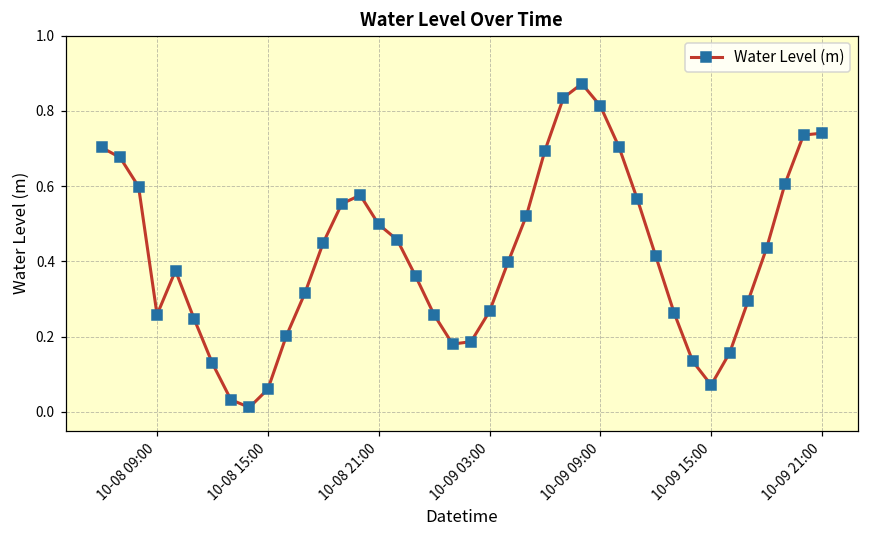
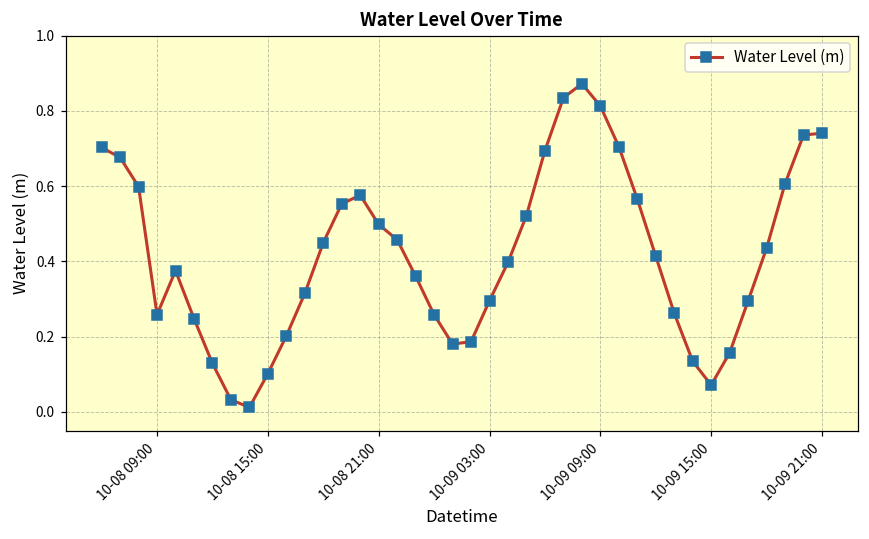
10-08 15:00: 0.06 -> 0.10
10-09 03:00: 0.27 -> 0.30
